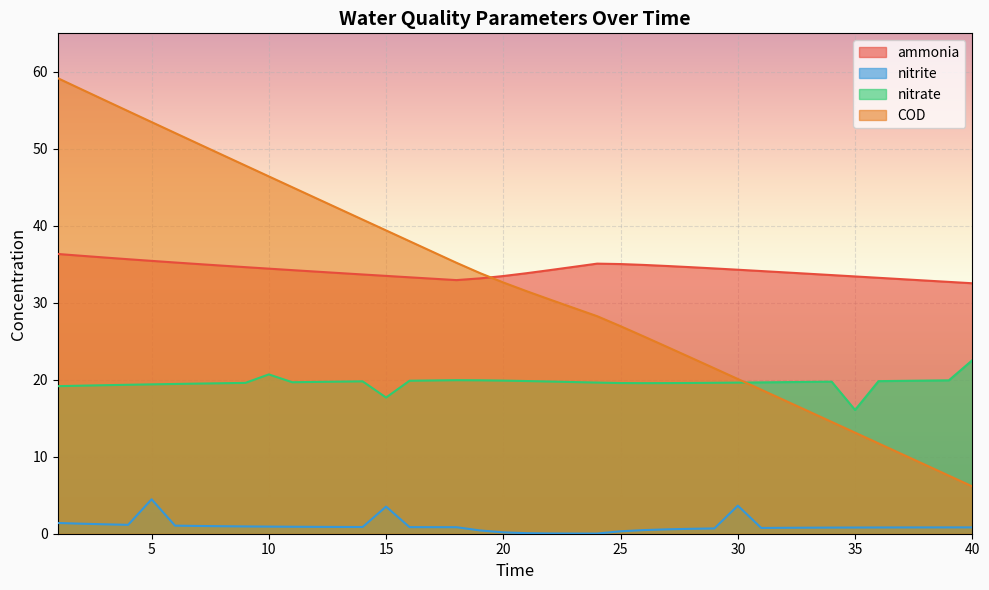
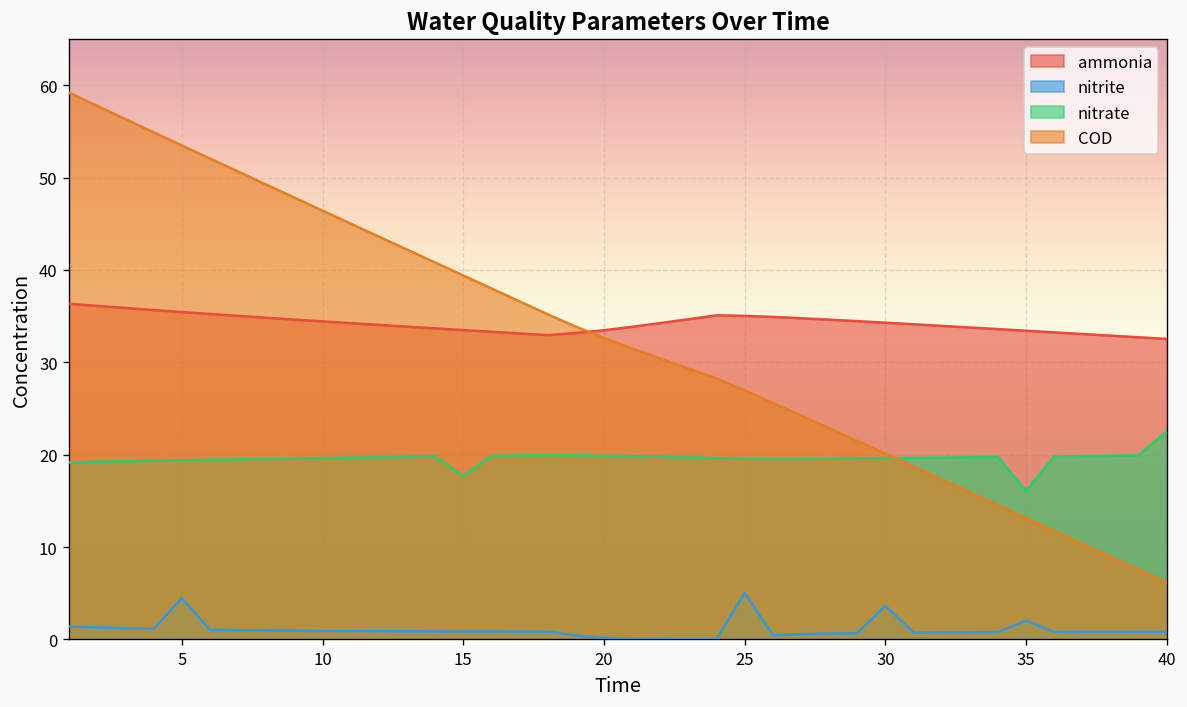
nitrate, 10: 21 -> 20
nitrite, 15: 4 -> 1
nitrite, 25: 0 -> 5
nitrite, 35: 1 -> 2
